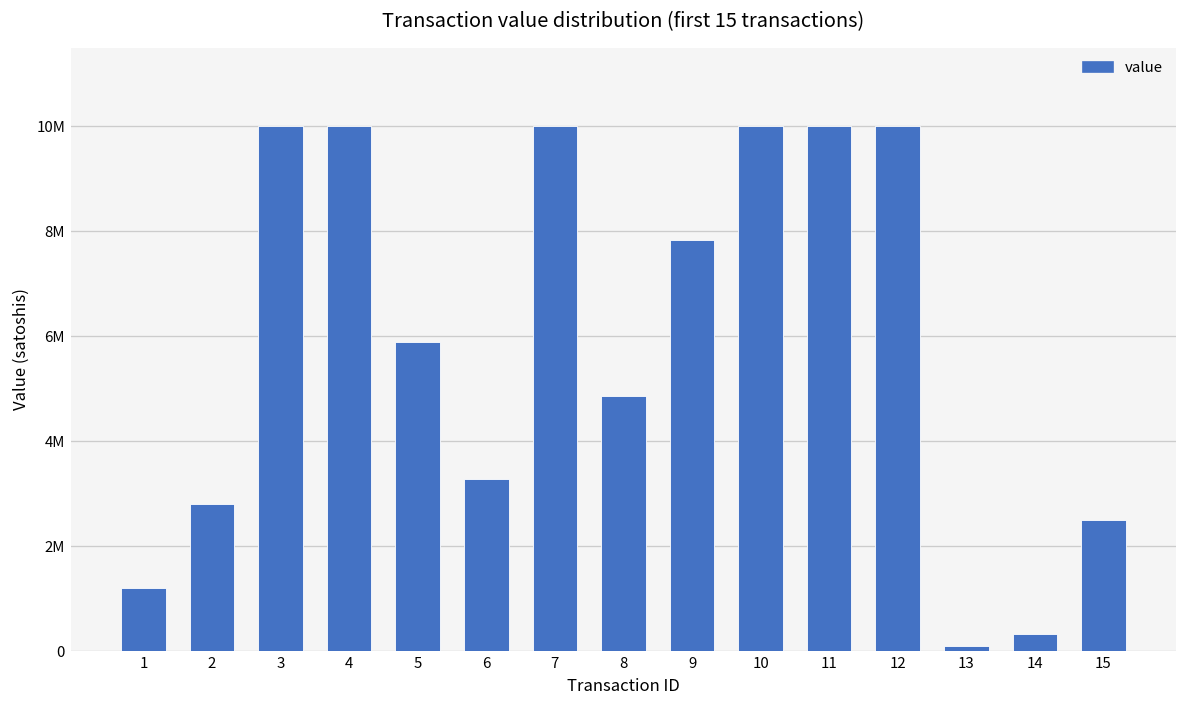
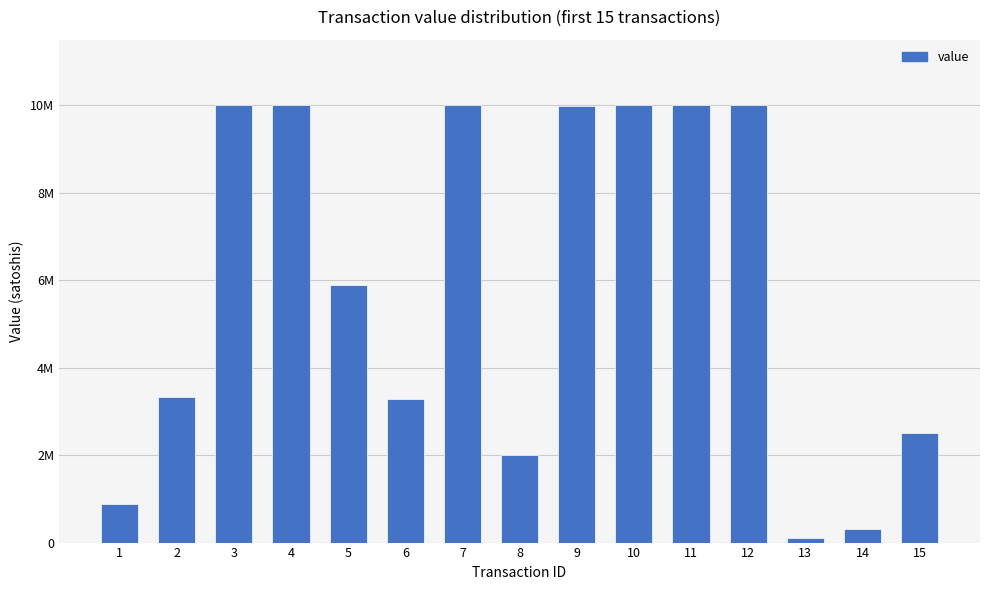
1: 1200000 -> 900000
2: 2800000 -> 3300000
8: 4900000 -> 2000000
9: 7800000 -> 10000000
